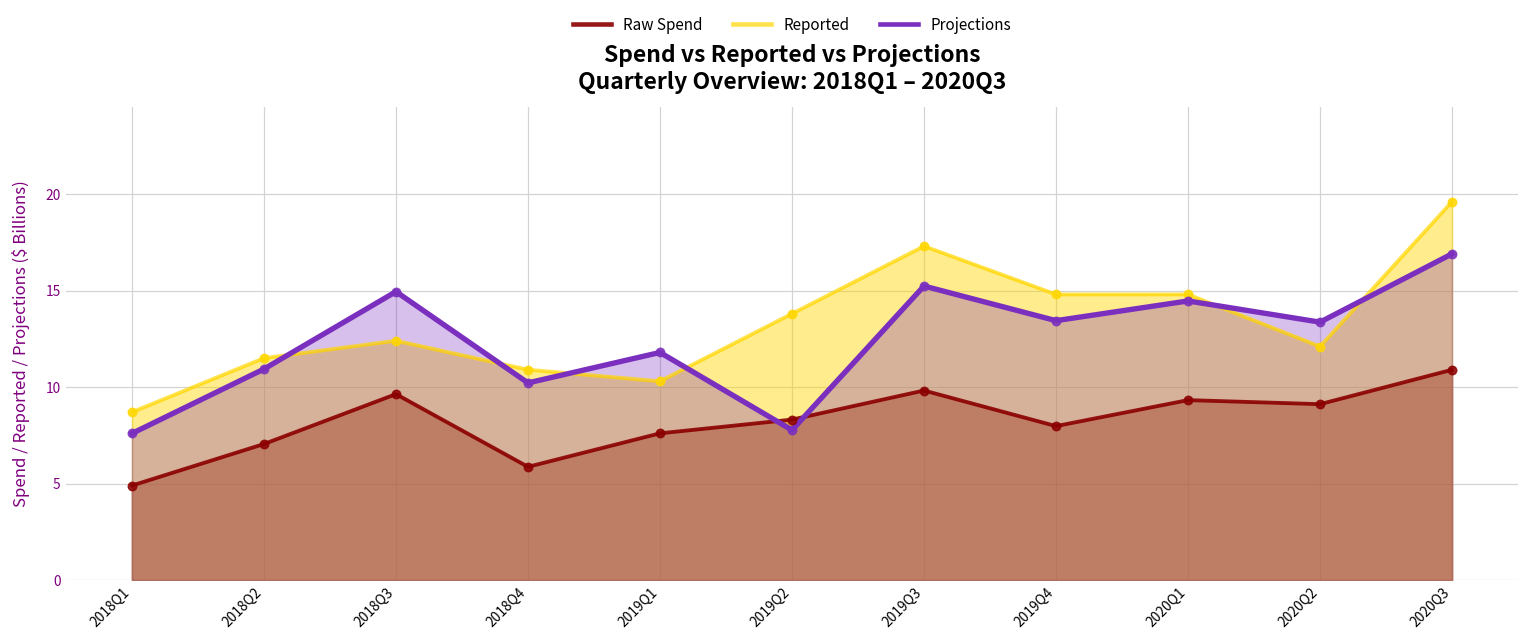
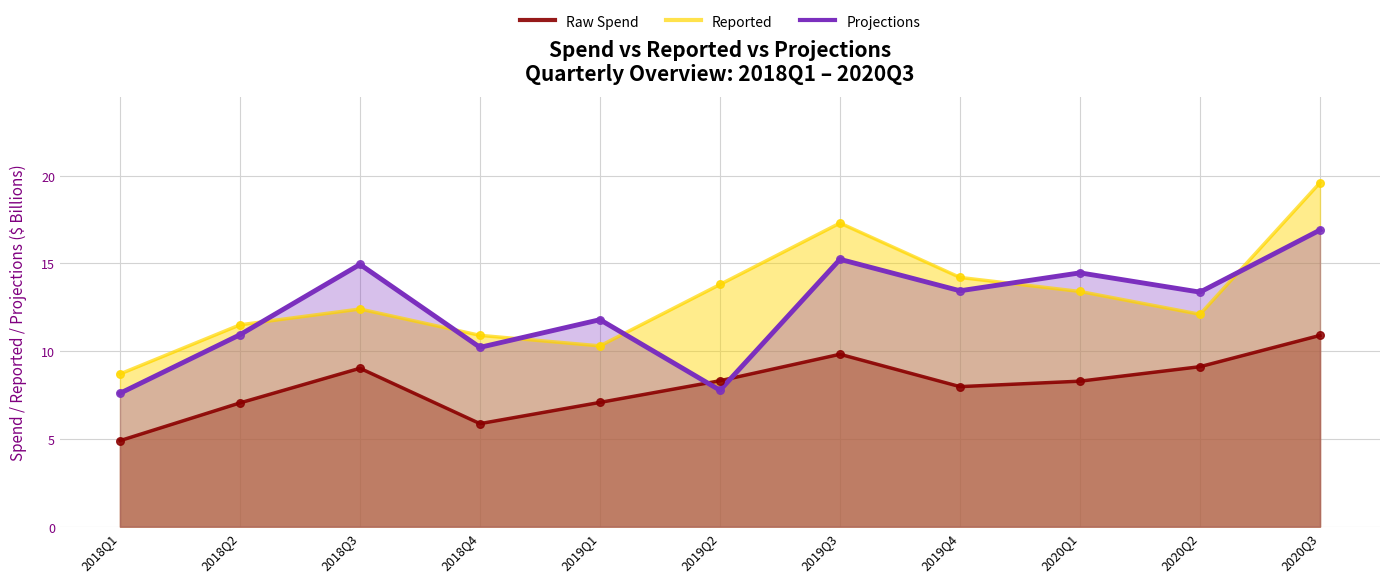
Raw Spend, 2018Q3: 9.6 -> 9.0
Raw Spend, 2019Q1: 7.6 -> 7.1
Reported, 2019Q4: 14.8 -> 14.2
Raw Spend, 2020Q1: 9.3 -> 8.3
Reported, 2020Q1: 14.8 -> 13.4
